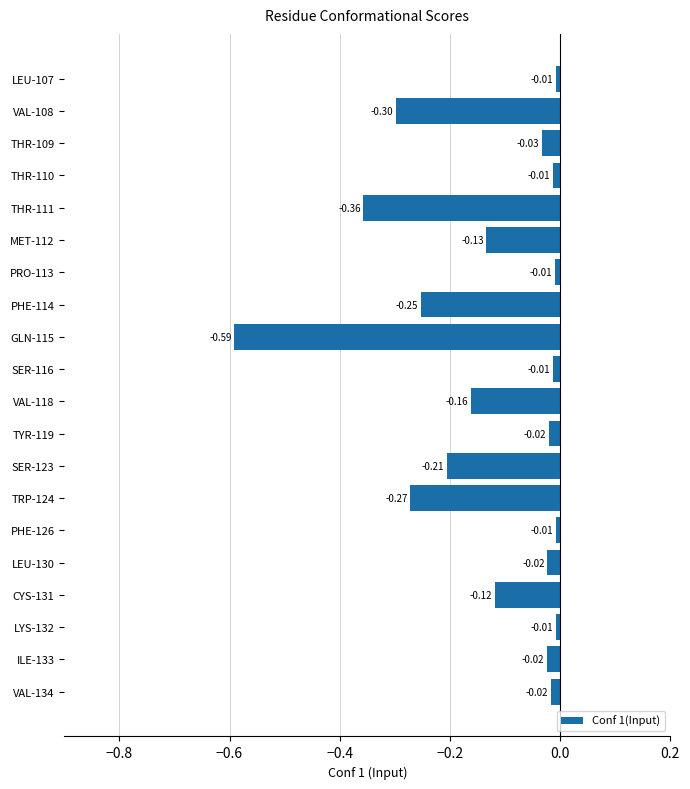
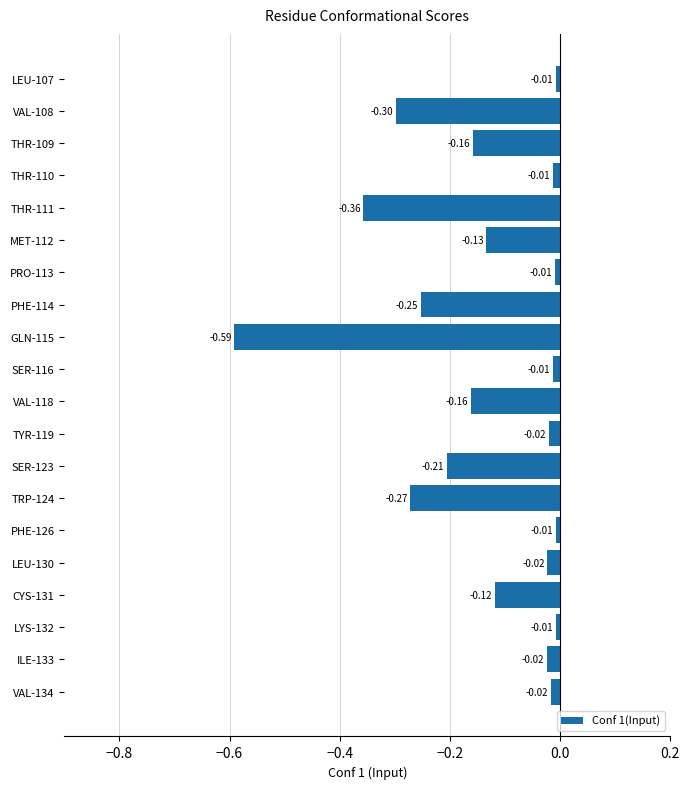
THR-109: -0.03 -> -0.16
